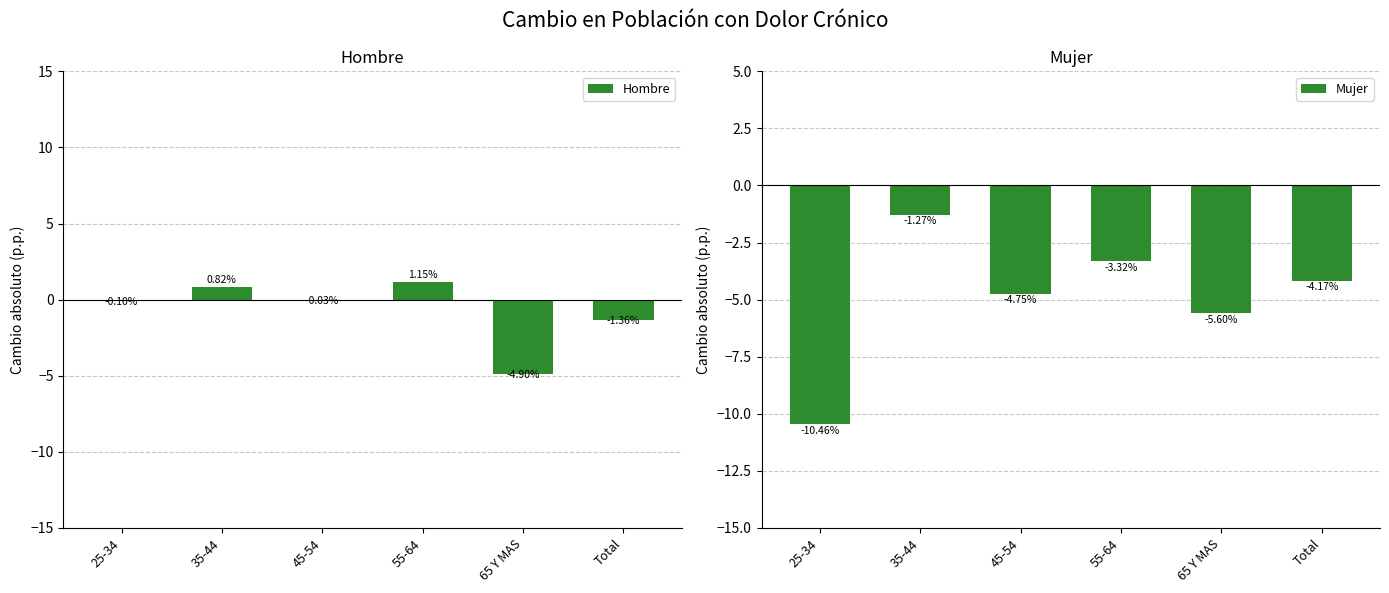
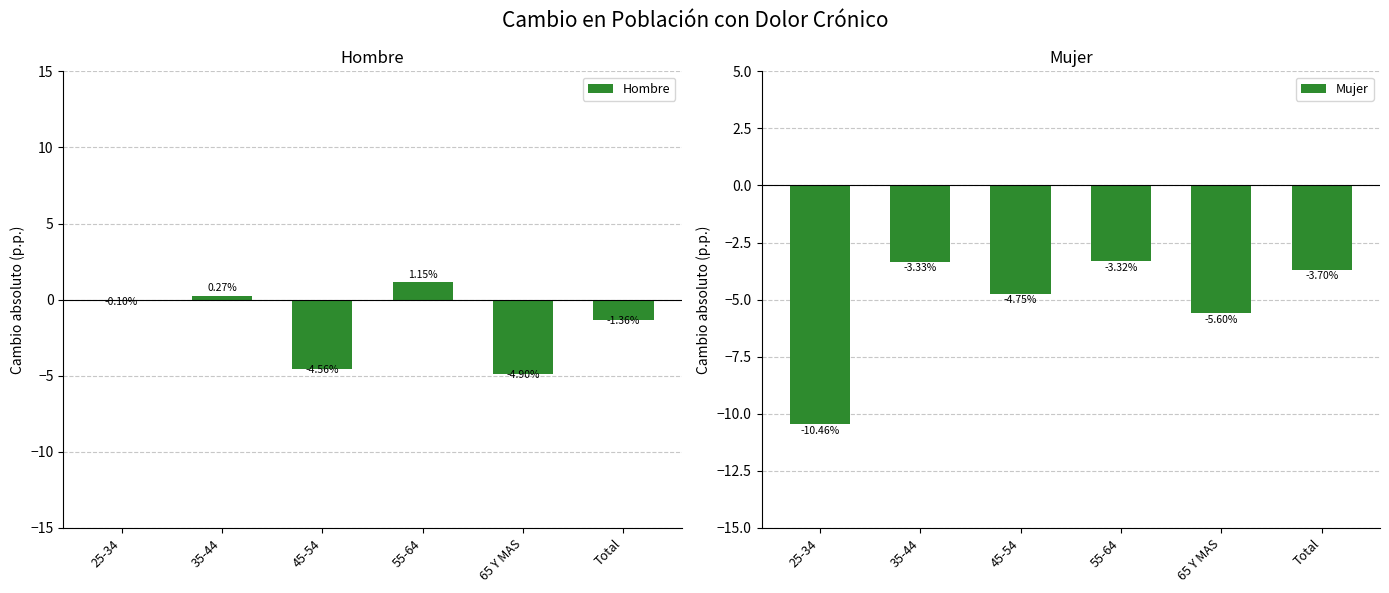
Hombre, 35-44: 0.82% -> 0.27%
Hombre, 45-54: -0.03% -> -4.56%
Mujer, 35-44: -1.27% -> -3.33%
Mujer, Total: -4.17% -> -3.70%
